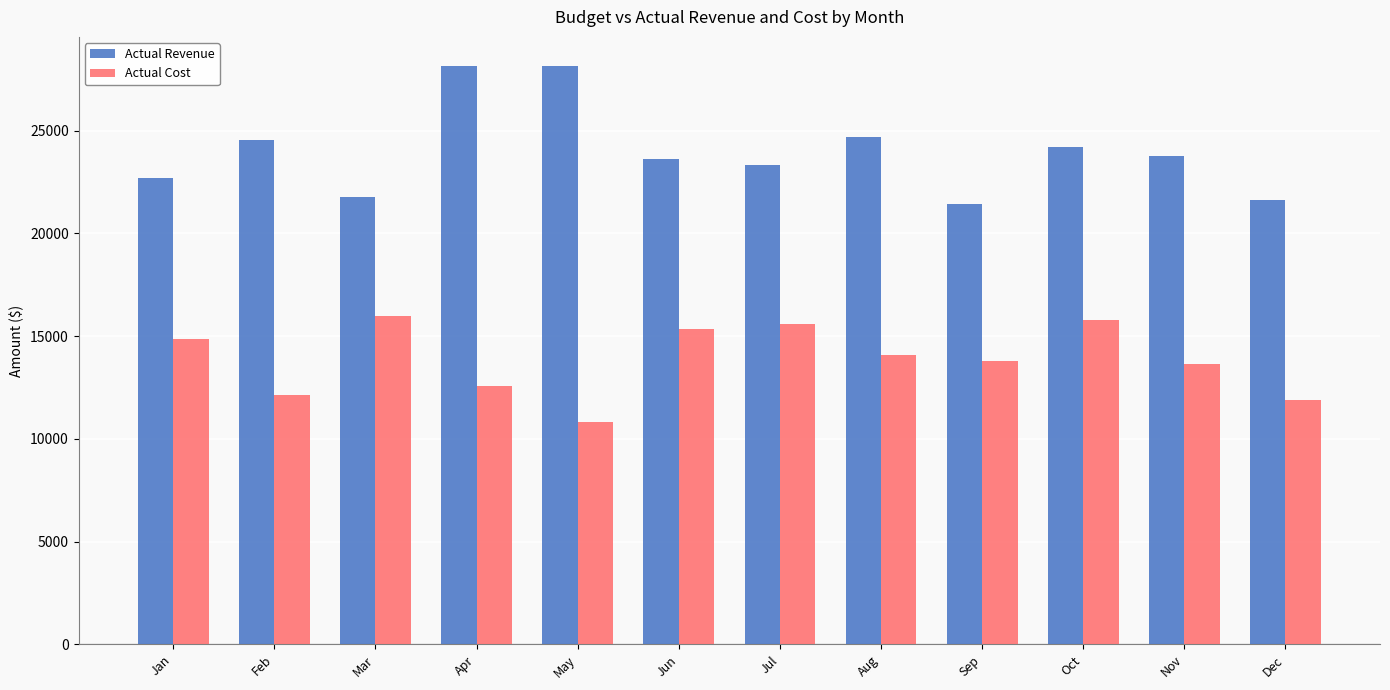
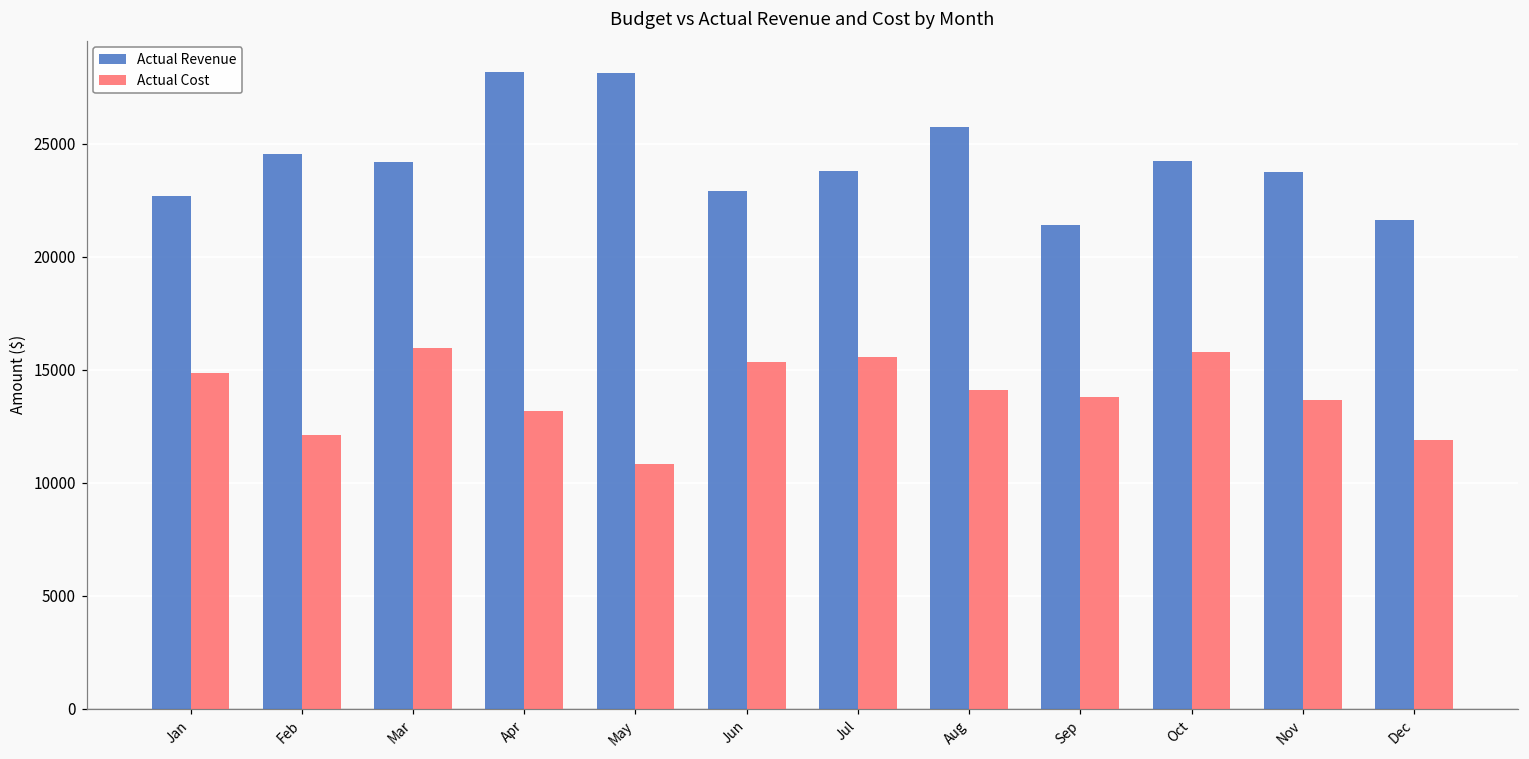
Actual Revenue, Mar: 21800 -> 24200
Actual Cost, Apr: 12600 -> 13200
Actual Revenue, Jun: 23600 -> 22900
Actual Revenue, Jul: 23300 -> 23800
Actual Revenue, Aug: 24700 -> 25700
